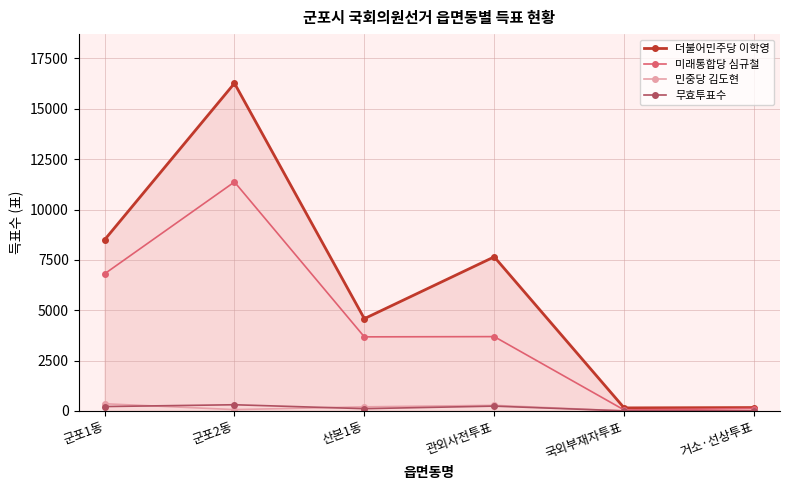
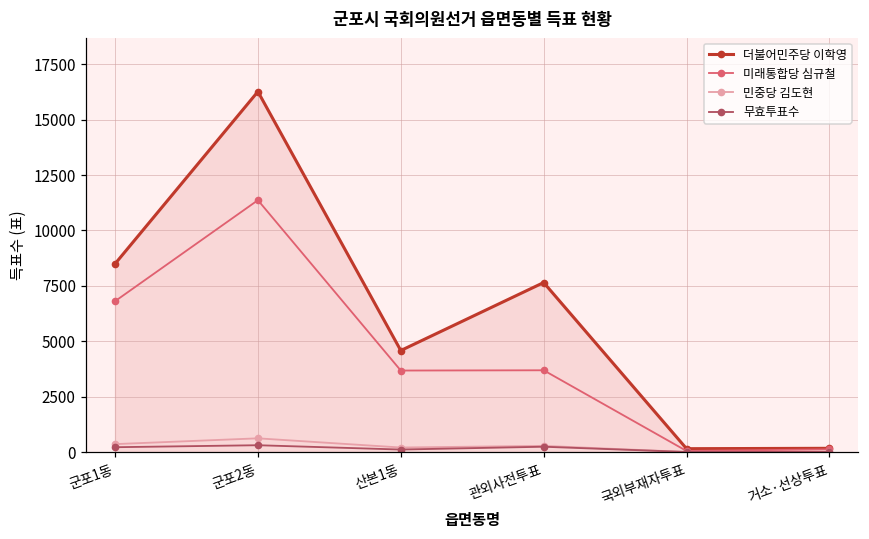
민중당 김도현, 군포2동: 100 -> 600
